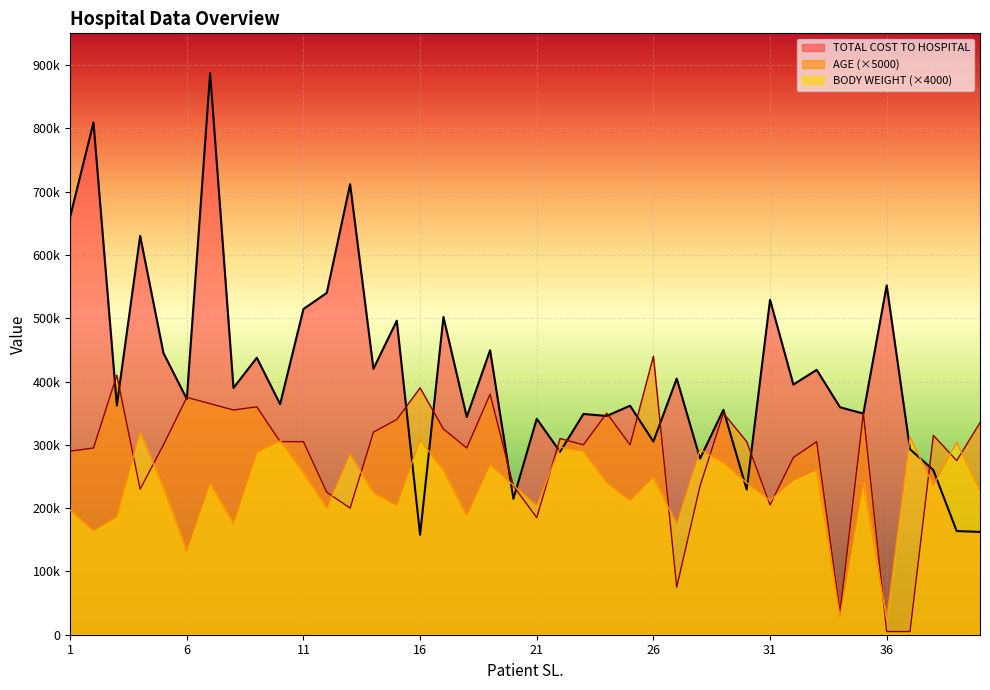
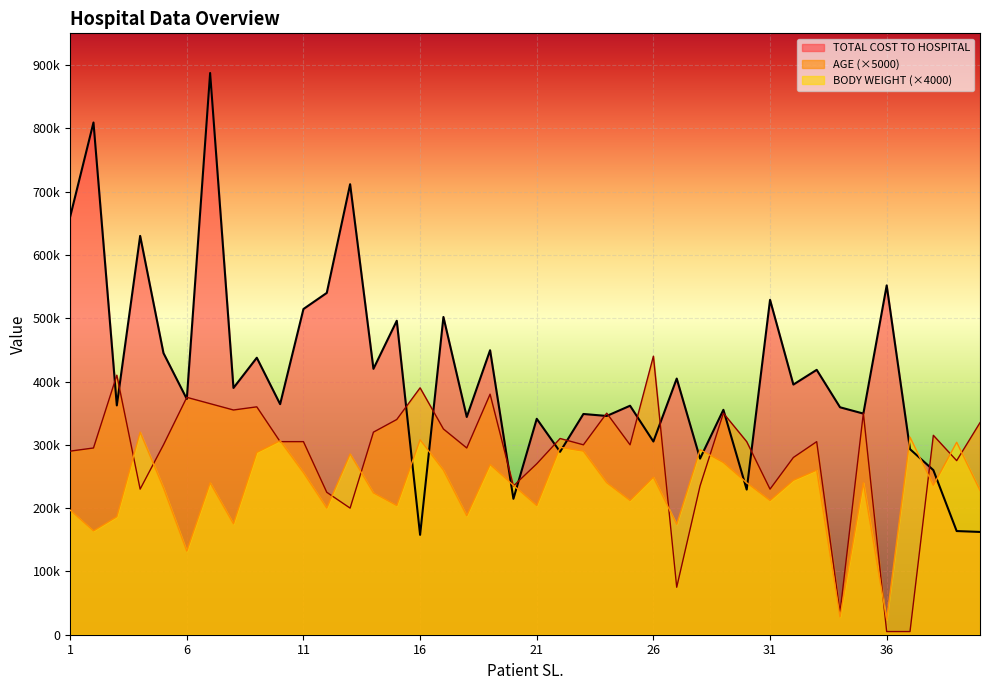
AGE (×5000), 21: 190000 -> 270000
AGE (×5000), 31: 210000 -> 230000
